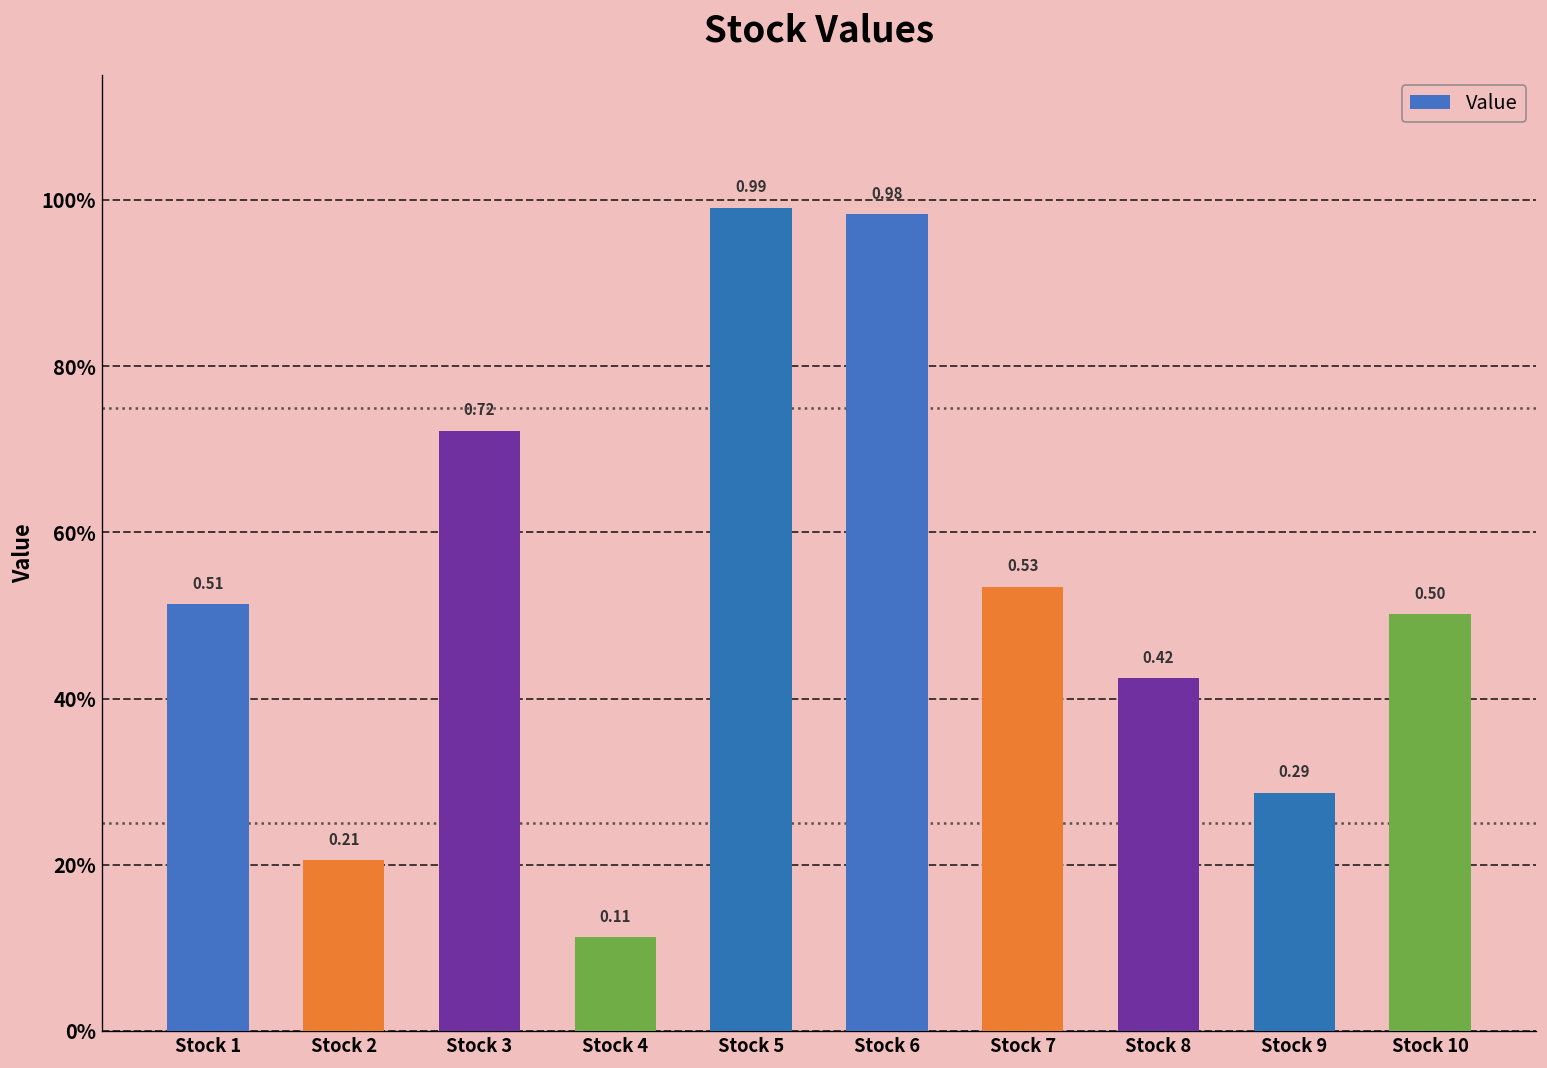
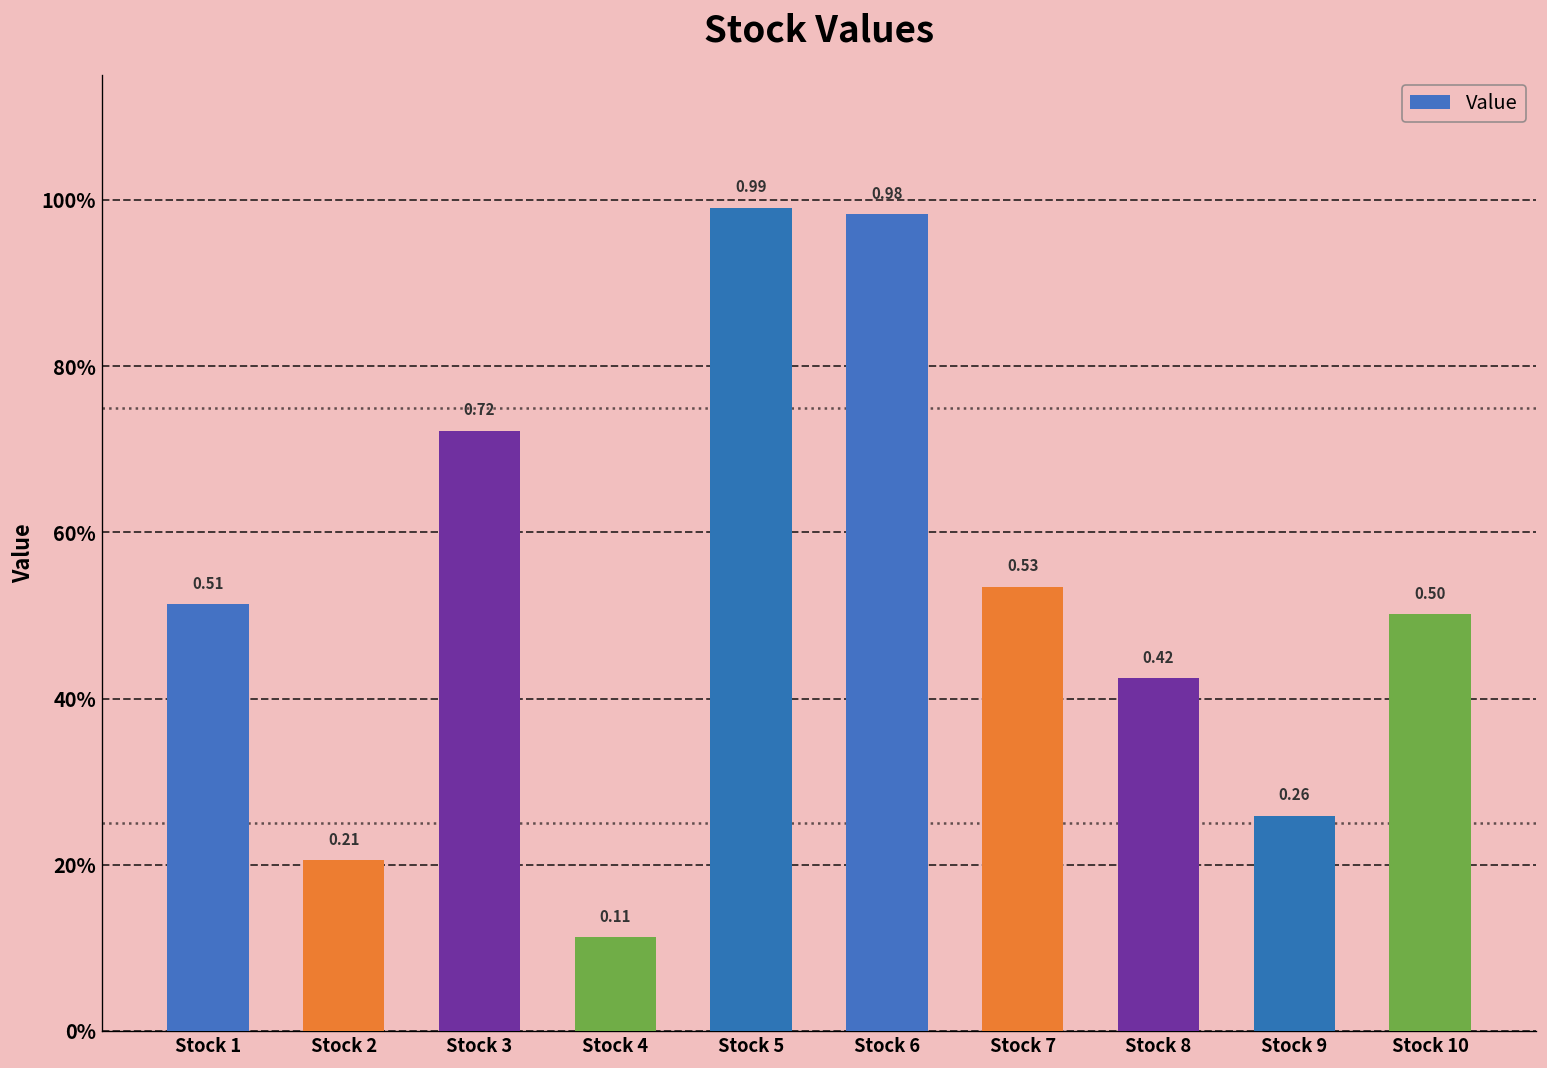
Stock 9: 0.29 -> 0.26
